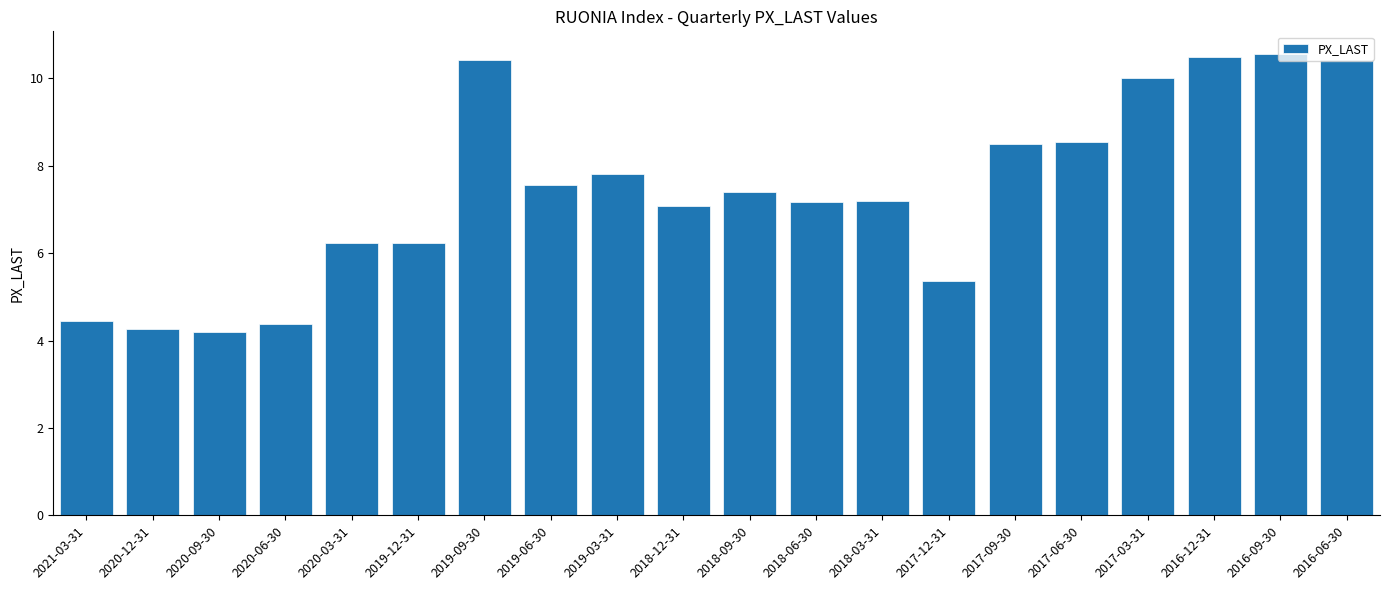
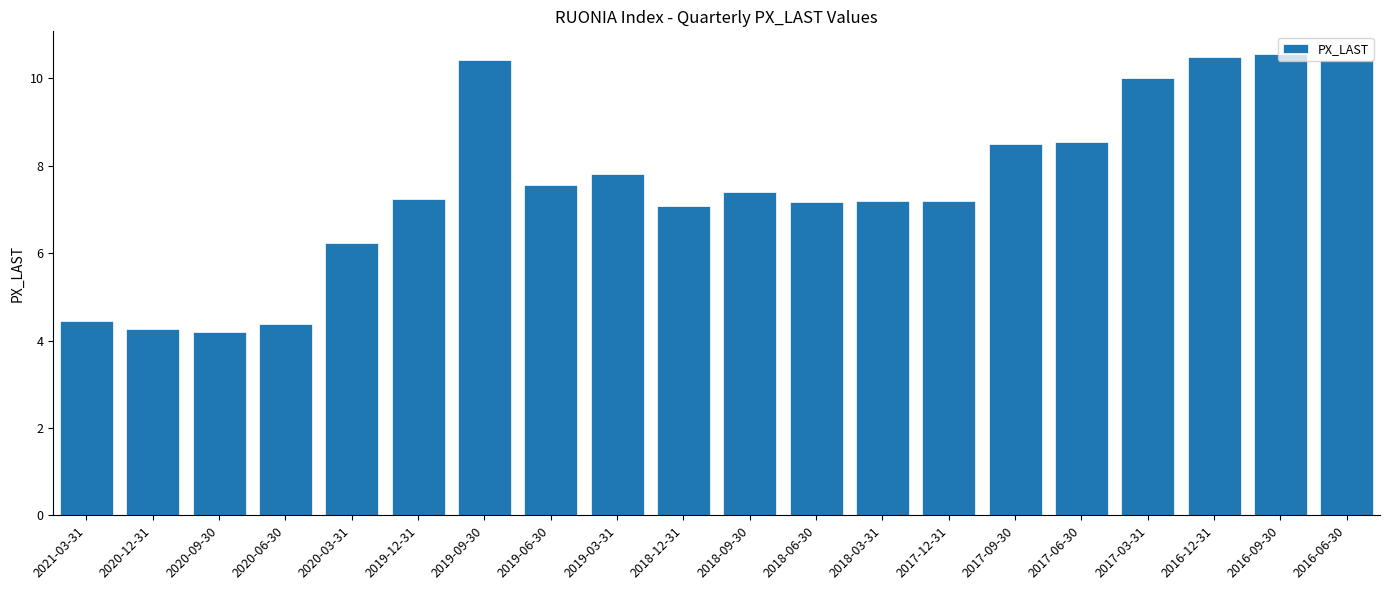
2019-12-31: 6.2 -> 7.2
2017-12-31: 5.4 -> 7.2
